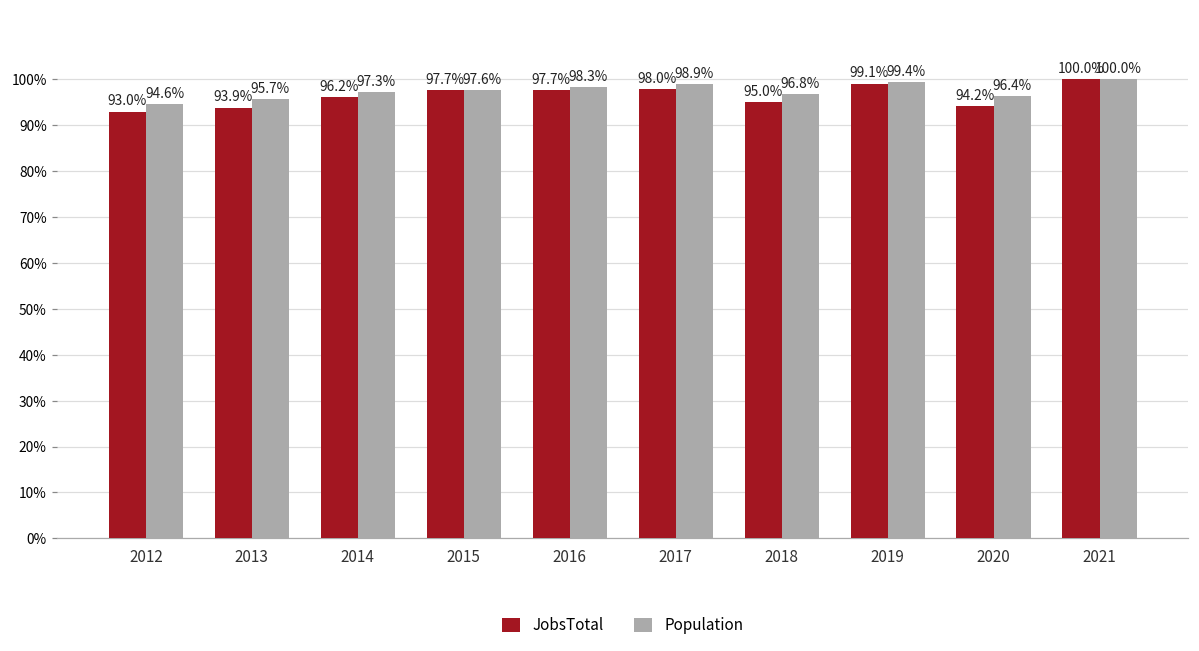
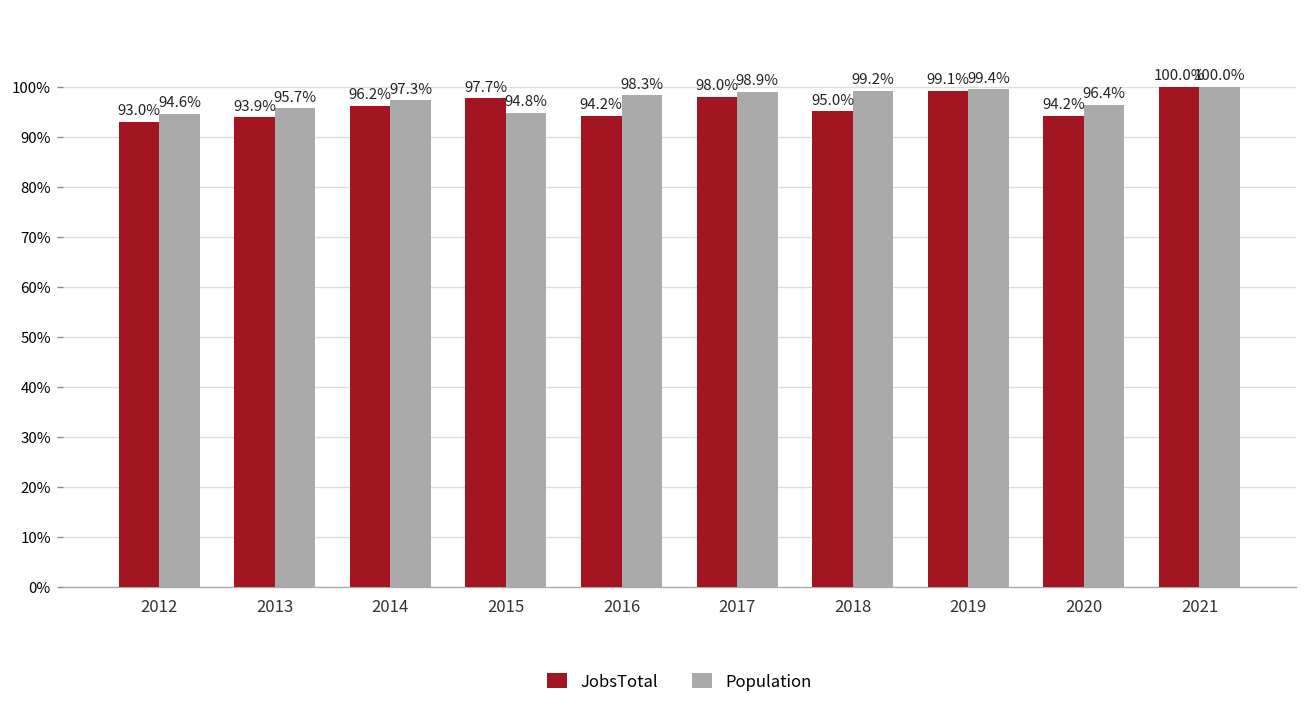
Population, 2015: 97.6% -> 94.8%
JobsTotal, 2016: 97.7% -> 94.2%
Population, 2018: 96.8% -> 99.2%
